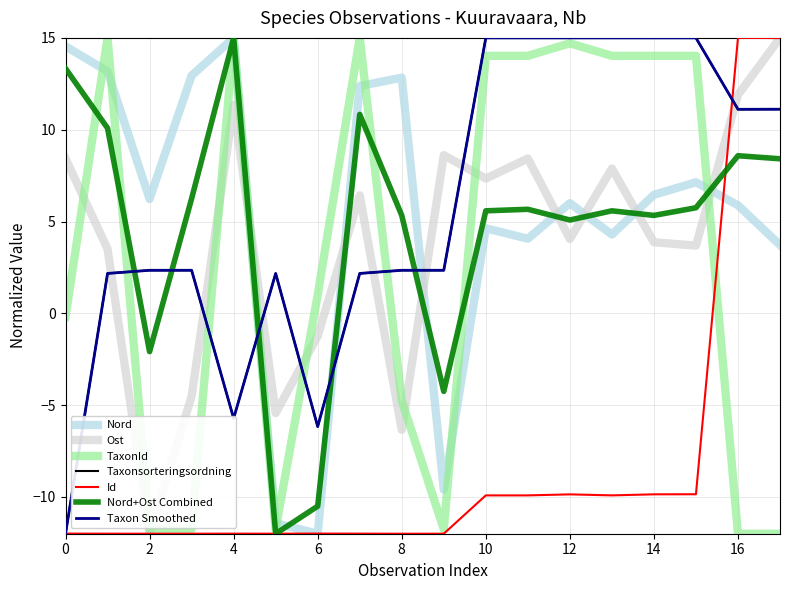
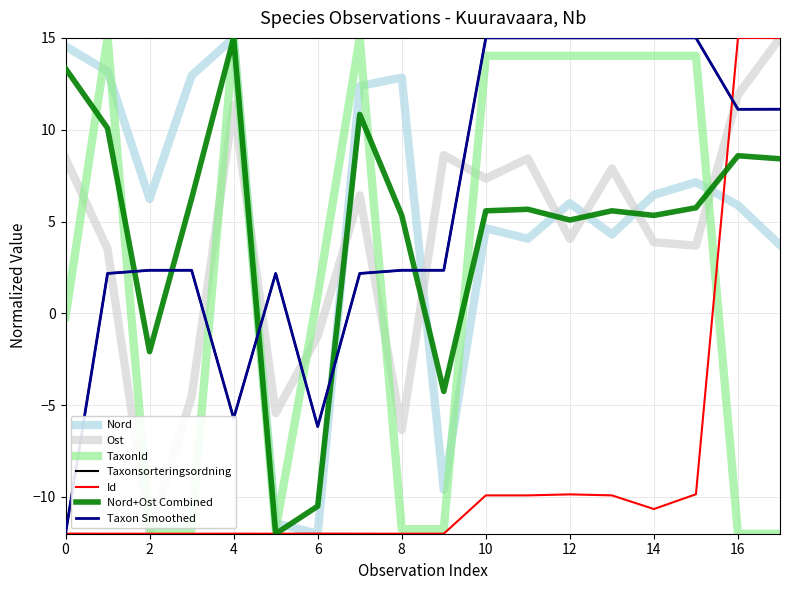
TaxonId, 8: -4.8 -> -11.8
TaxonId, 12: 14.7 -> 14.0
Id, 14: -9.9 -> -10.7
